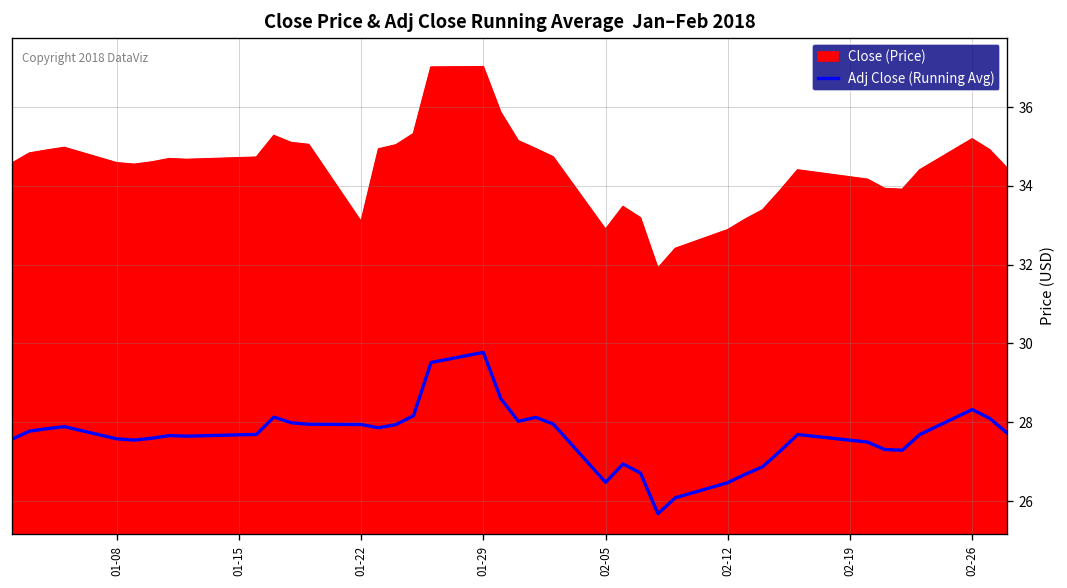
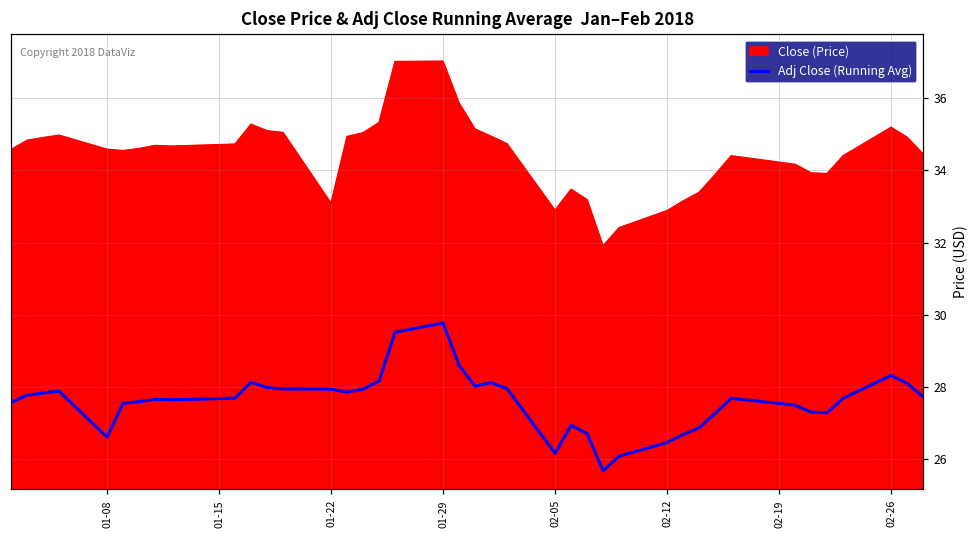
Adj Close (Running Avg), 01-08: 27.6 -> 26.6
Adj Close (Running Avg), 02-05: 26.5 -> 26.2
